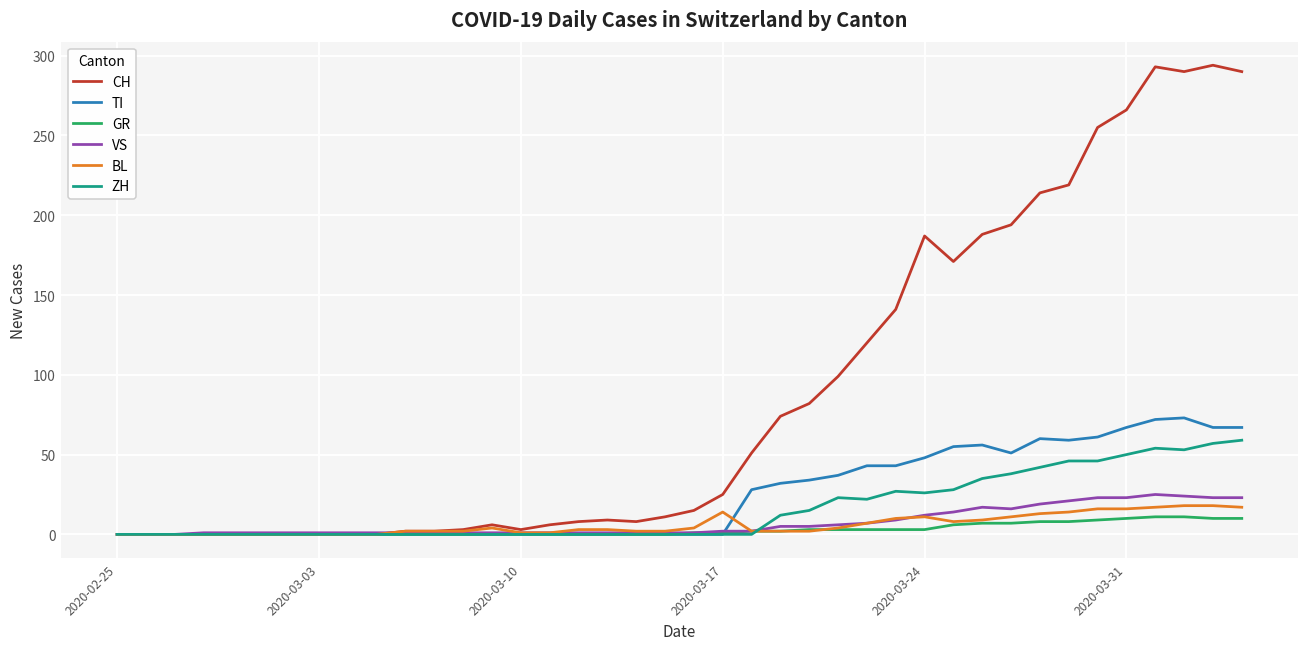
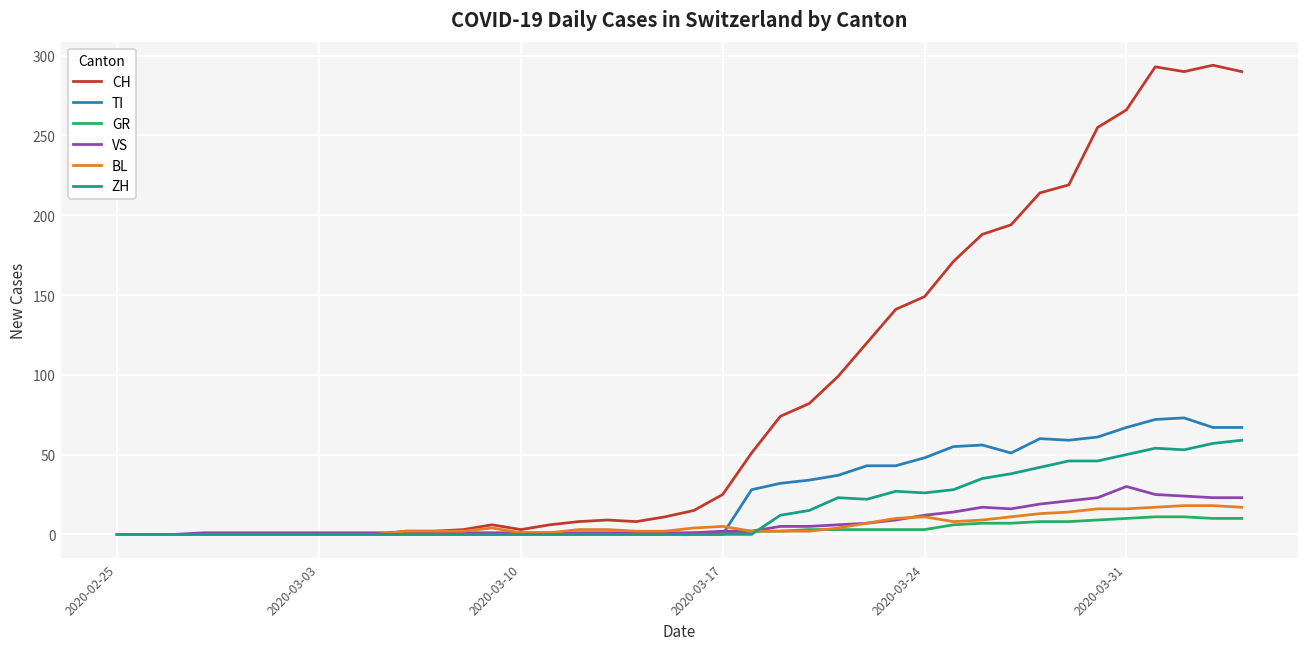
BL, 2020-03-17: 14 -> 5
CH, 2020-03-24: 187 -> 149
VS, 2020-03-31: 23 -> 30
